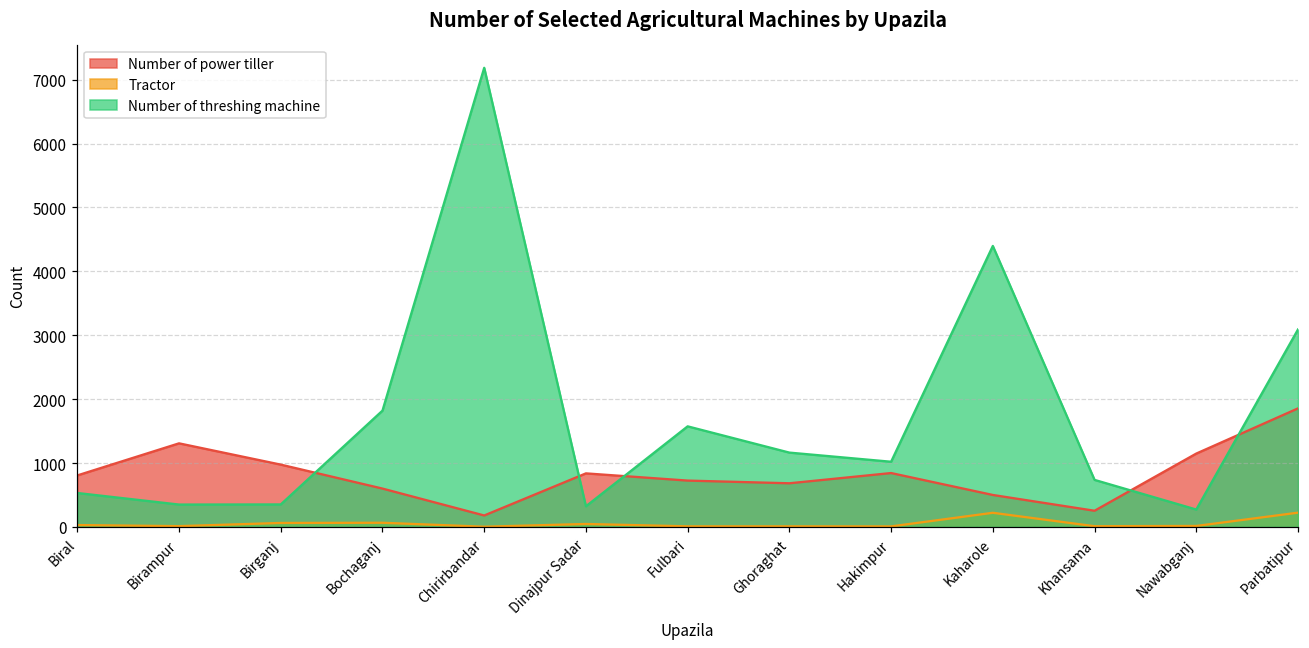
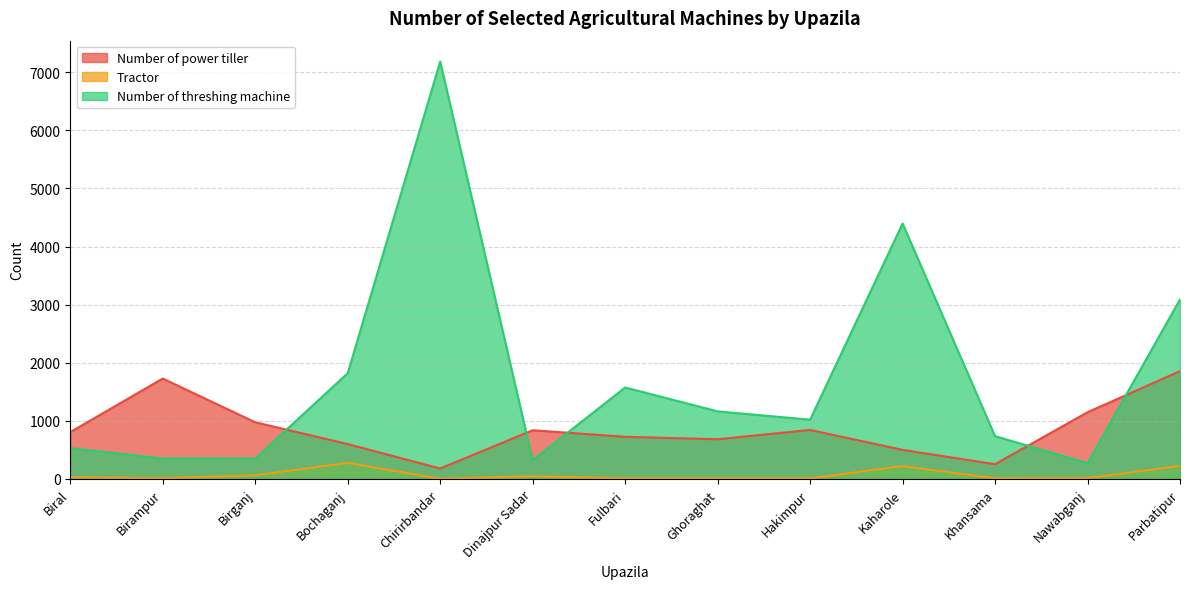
Number of power tiller, Birampur: 1300 -> 1700
Tractor, Bochaganj: 100 -> 300
